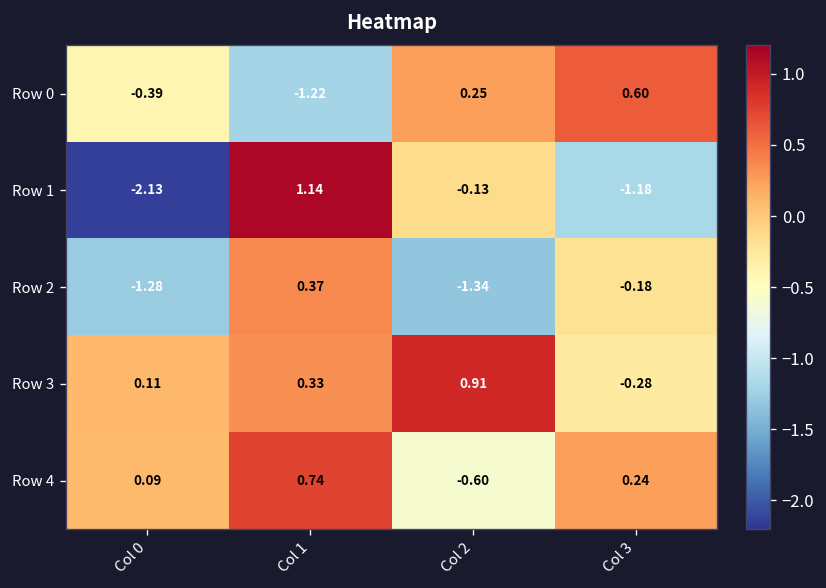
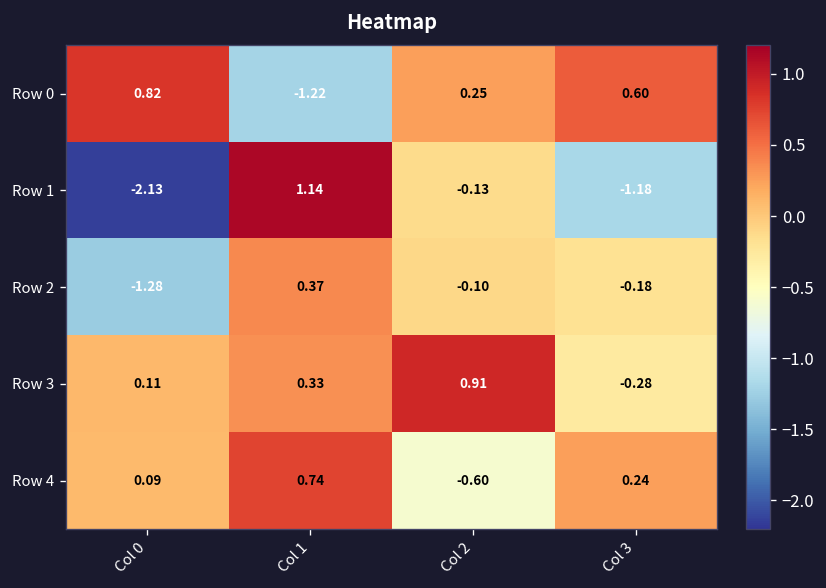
Row 0, Col 0: -0.39 -> 0.82
Row 2, Col 2: -1.34 -> -0.10
